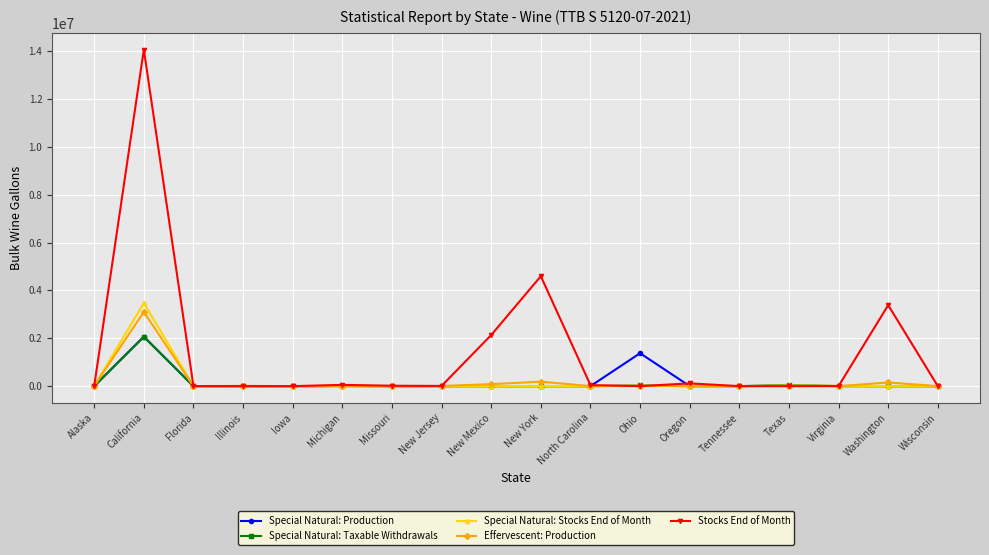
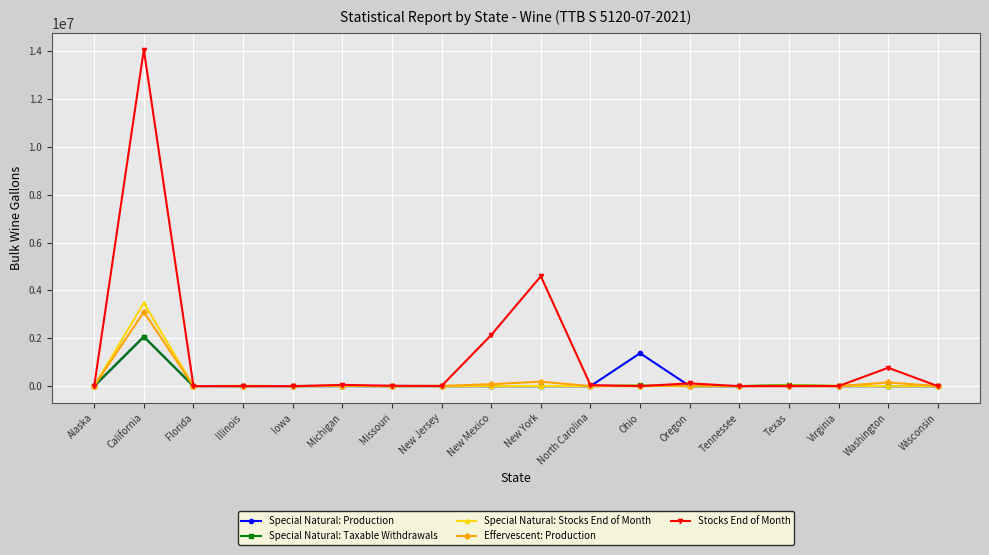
Stocks End of Month, Washington: 3400000 -> 800000
